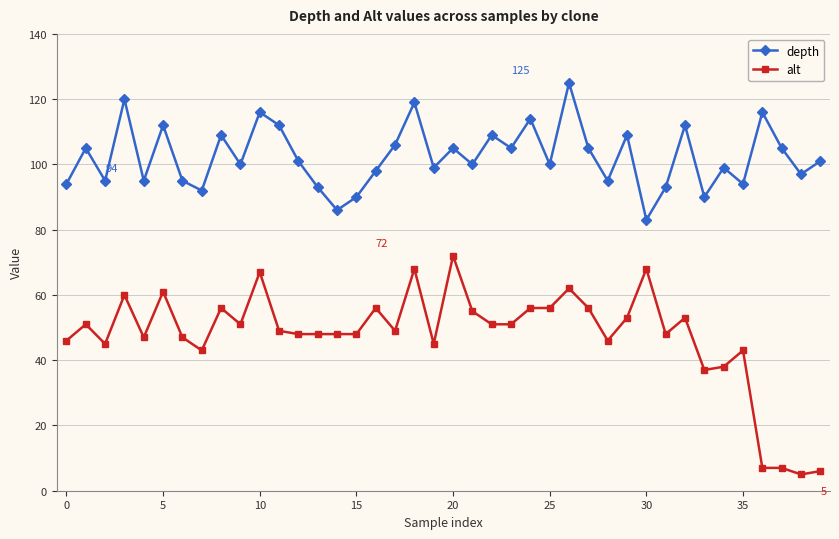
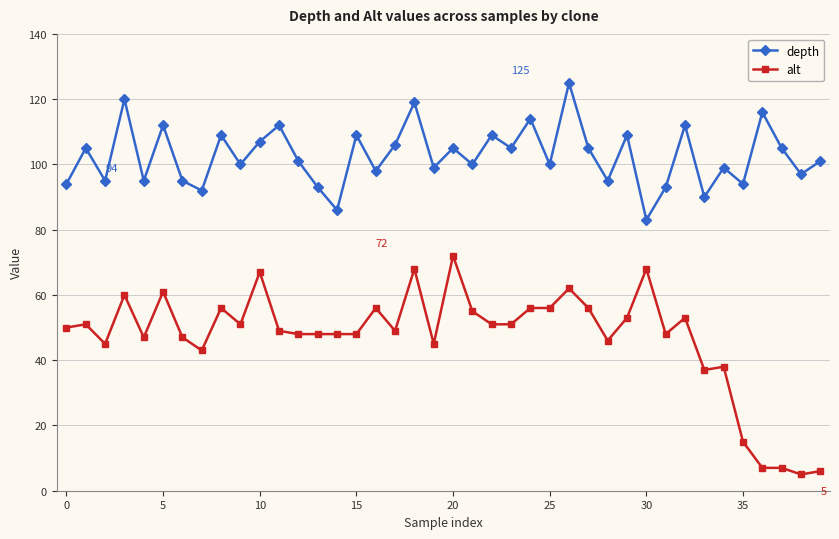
alt, 0: 46 -> 50
depth, 10: 116 -> 107
depth, 15: 90 -> 109
alt, 35: 43 -> 15
